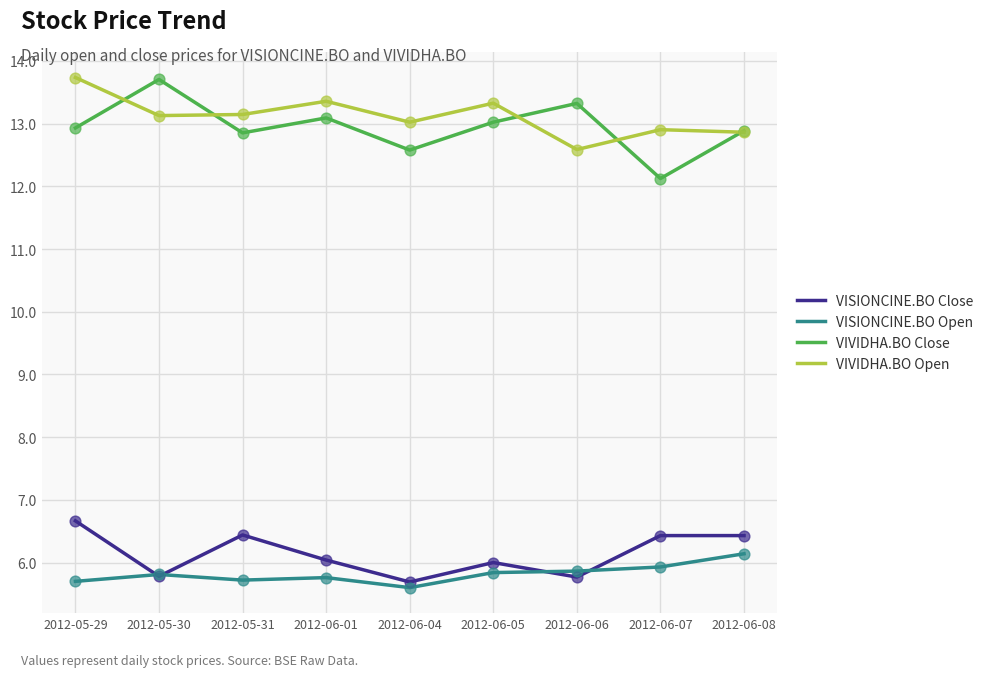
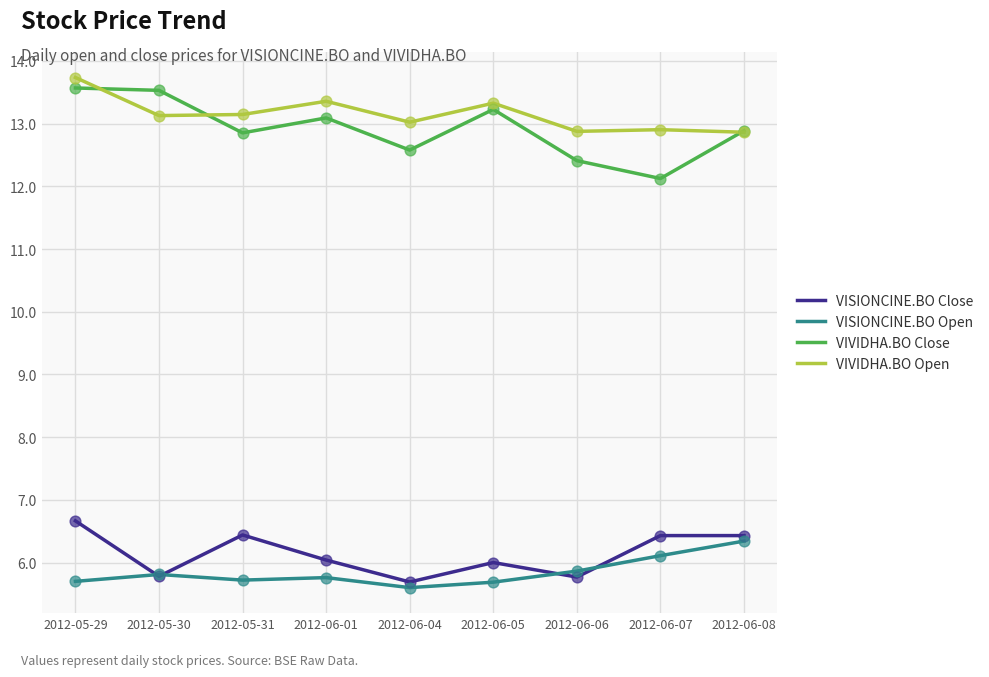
VIVIDHA.BO Close, 2012-05-29: 12.9 -> 13.6
VIVIDHA.BO Close, 2012-05-30: 13.7 -> 13.5
VISIONCINE.BO Open, 2012-06-05: 5.8 -> 5.7
VIVIDHA.BO Close, 2012-06-05: 13.0 -> 13.2
VIVIDHA.BO Close, 2012-06-06: 13.3 -> 12.4
VIVIDHA.BO Open, 2012-06-06: 12.6 -> 12.9
VISIONCINE.BO Open, 2012-06-07: 5.9 -> 6.1
VISIONCINE.BO Open, 2012-06-08: 6.1 -> 6.3
